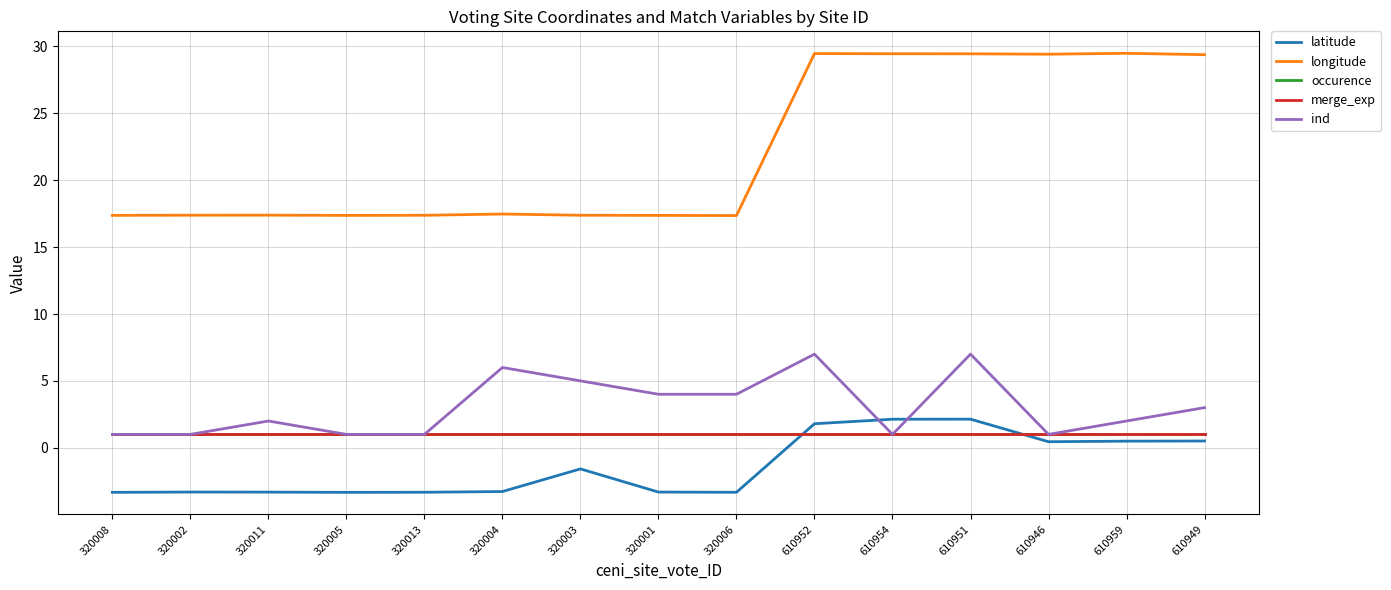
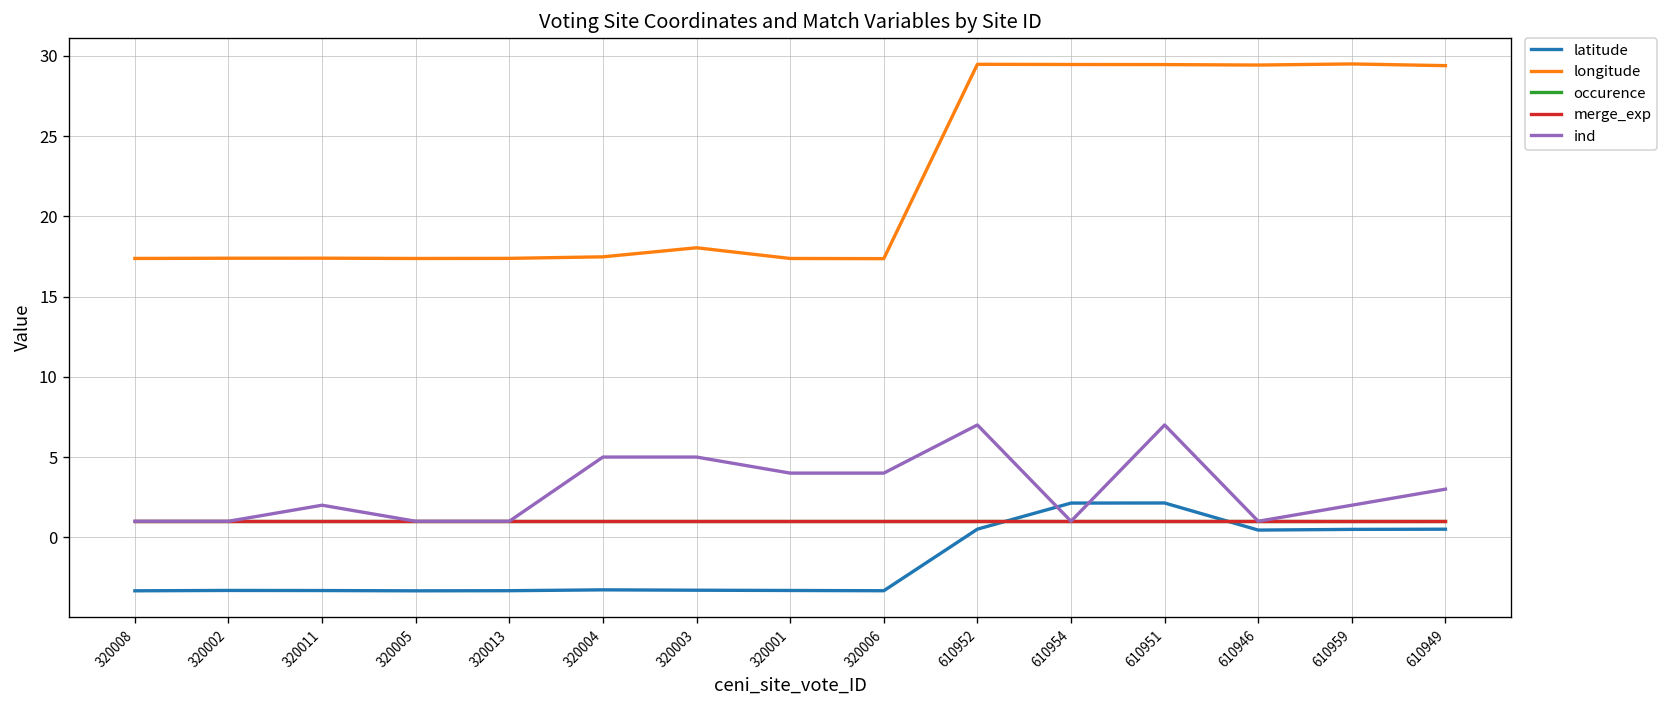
ind, 320004: 6 -> 5
latitude, 320003: -1.6 -> -3.3
longitude, 320003: 17.4 -> 18.0
latitude, 610952: 1.8 -> 0.5
